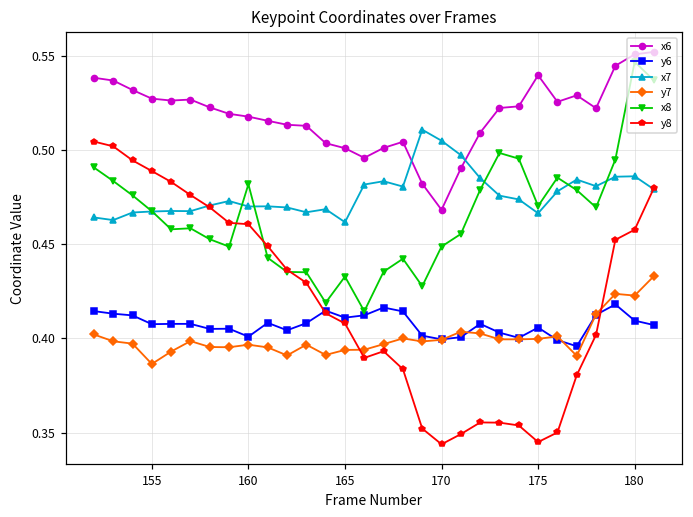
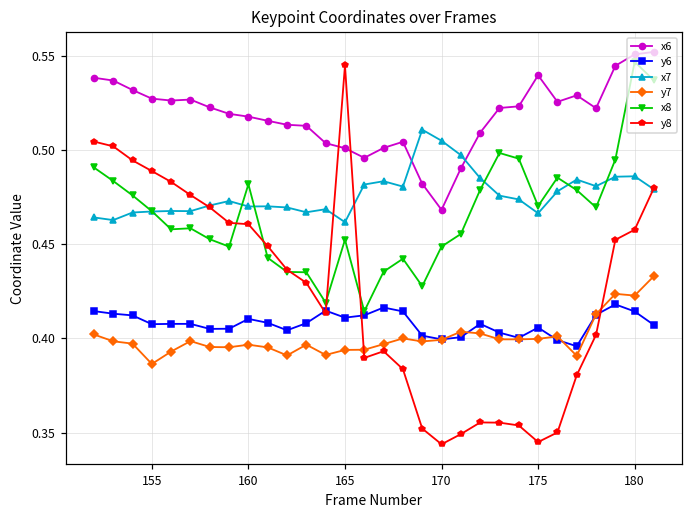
y6, 160: 0.401 -> 0.410
x8, 165: 0.433 -> 0.452
y8, 165: 0.408 -> 0.545
y6, 180: 0.409 -> 0.414
